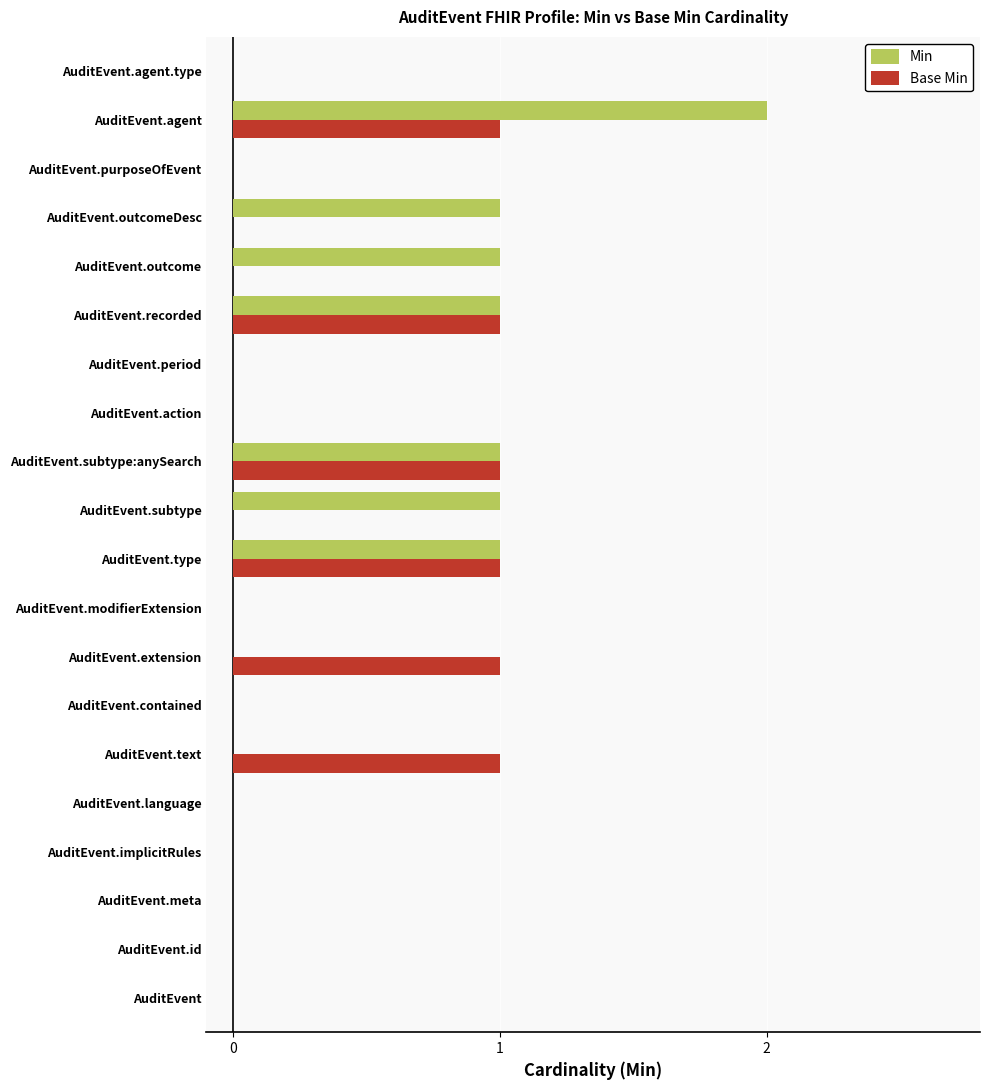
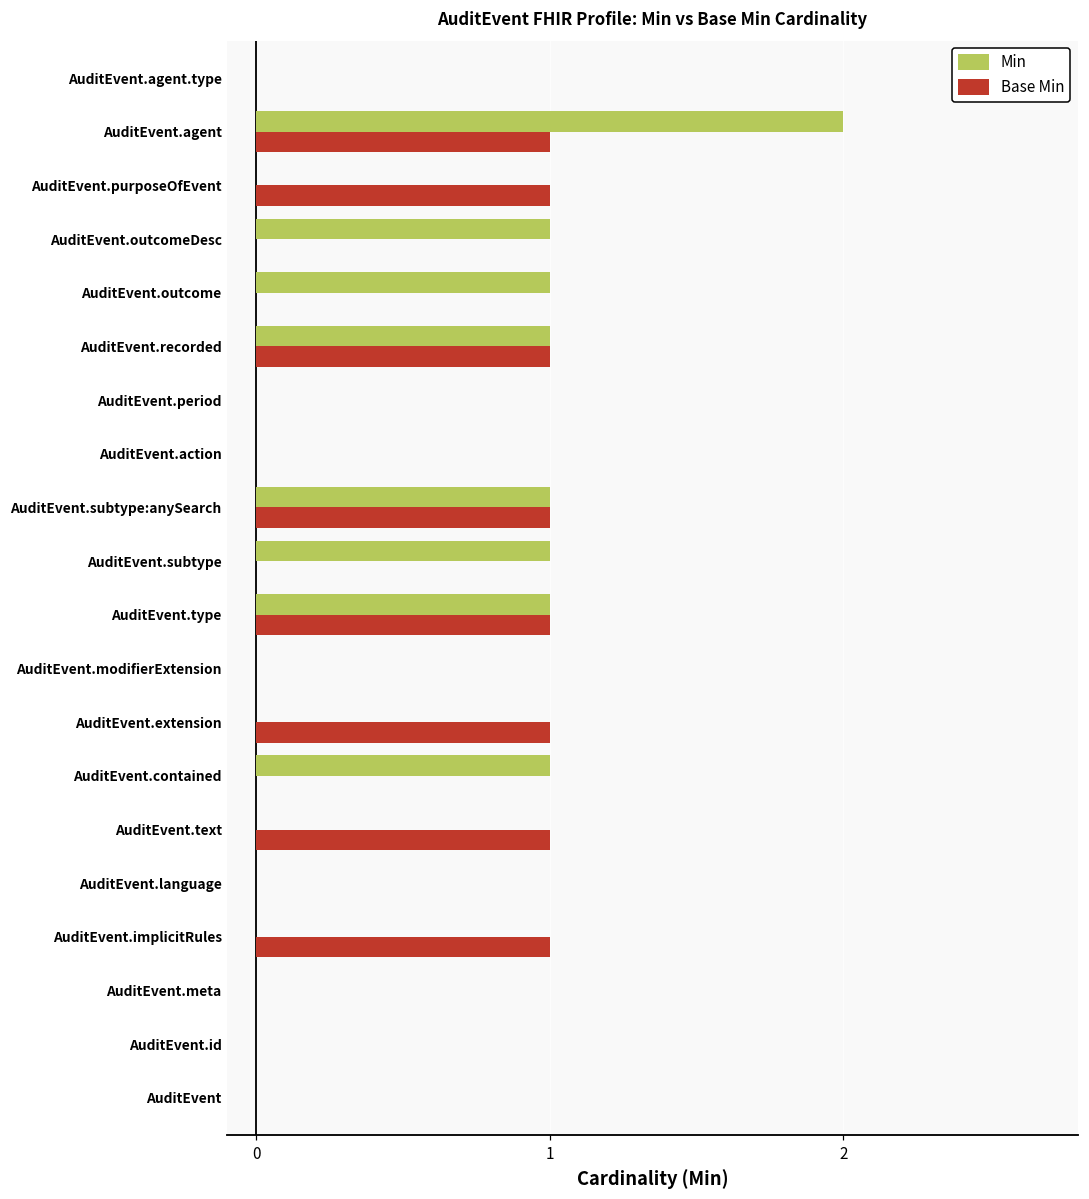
Base Min, AuditEvent.purposeOfEvent: 0 -> 1
Min, AuditEvent.contained: 0 -> 1
Base Min, AuditEvent.implicitRules: 0 -> 1
